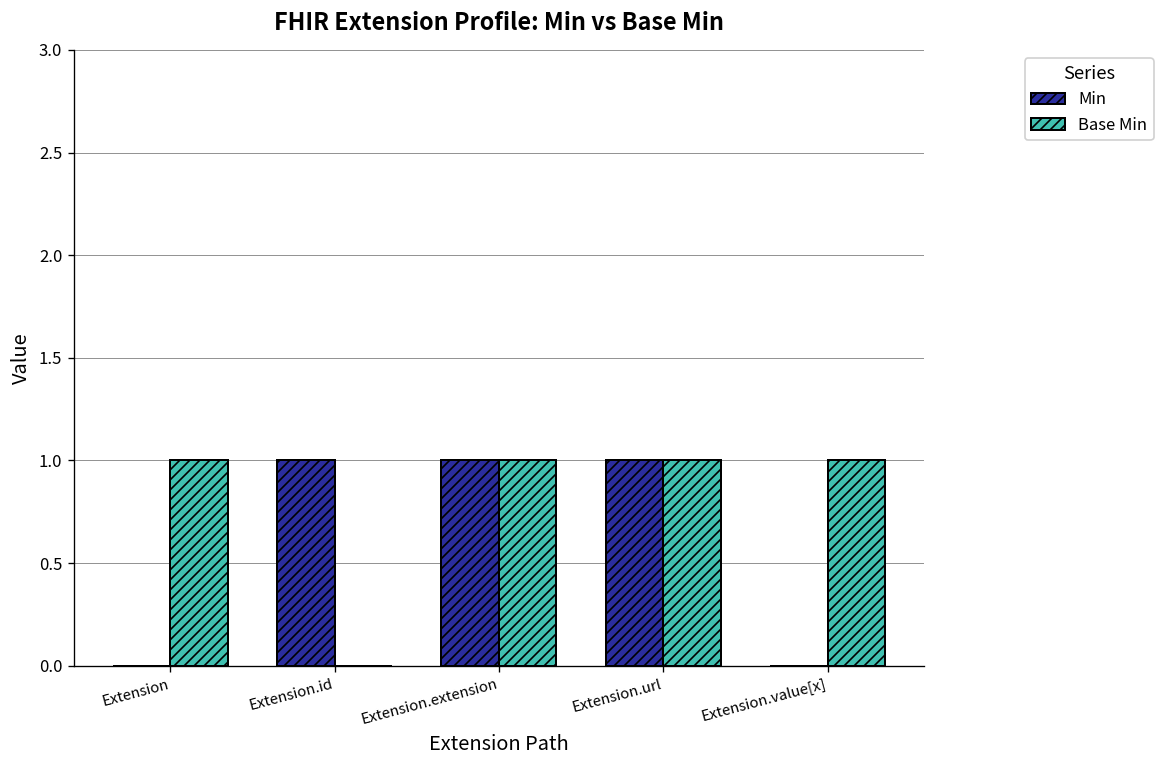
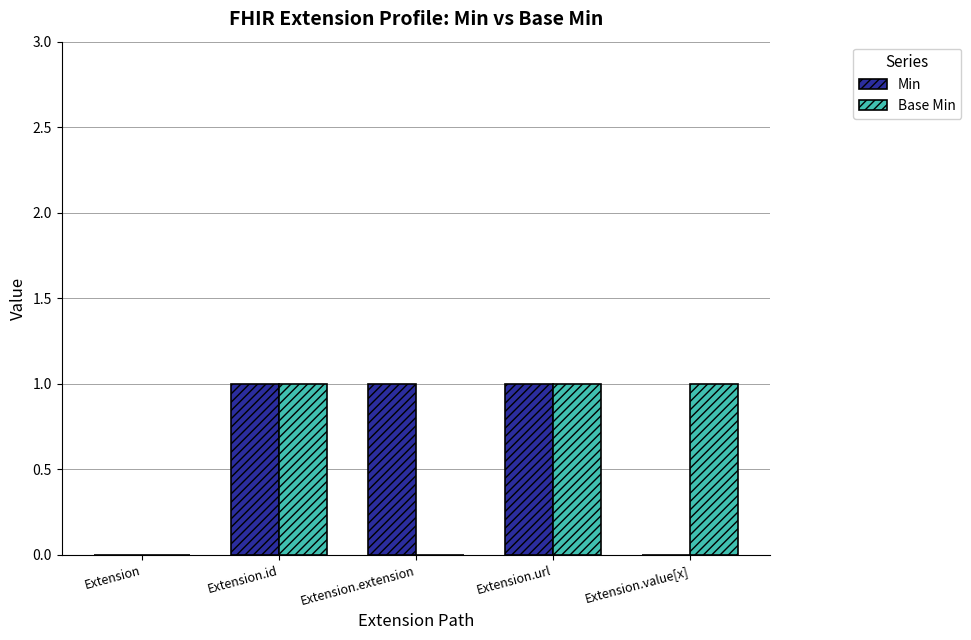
Base Min, Extension: 1 -> 0
Base Min, Extension.id: 0 -> 1
Base Min, Extension.extension: 1 -> 0
